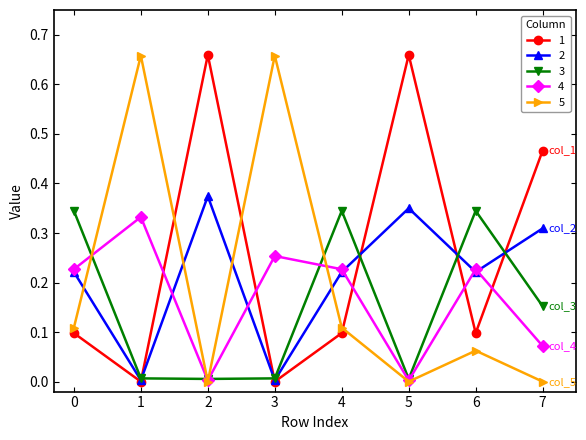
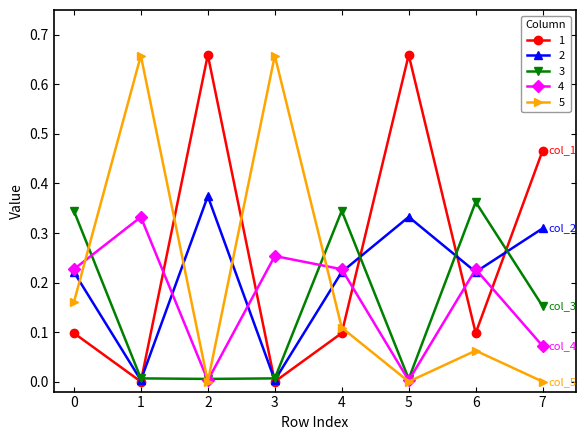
5, 0: 0.11 -> 0.16
2, 5: 0.35 -> 0.33
3, 6: 0.34 -> 0.36
